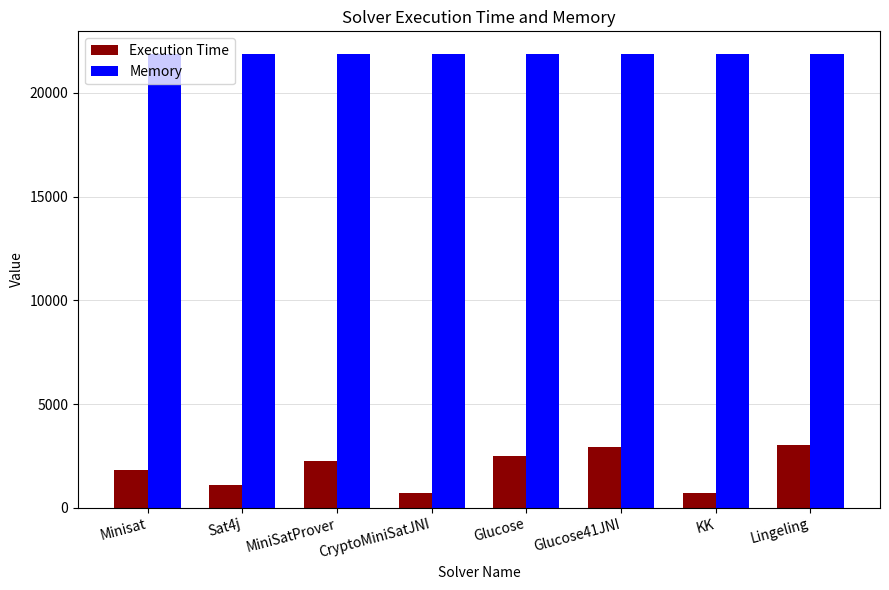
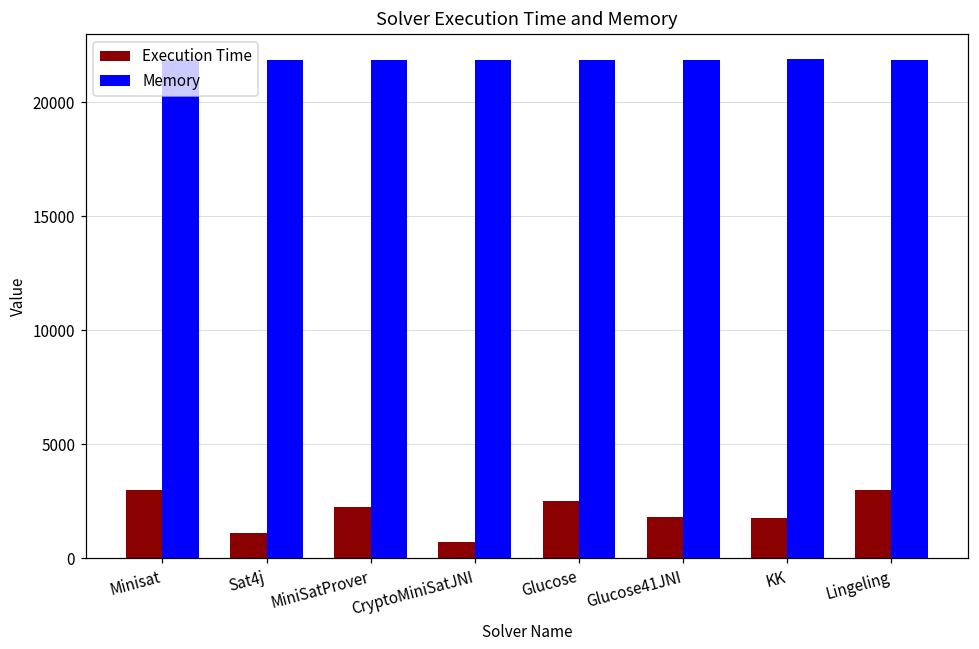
Execution Time, Minisat: 1800 -> 3000
Execution Time, Glucose41JNI: 2900 -> 1800
Execution Time, KK: 700 -> 1800
